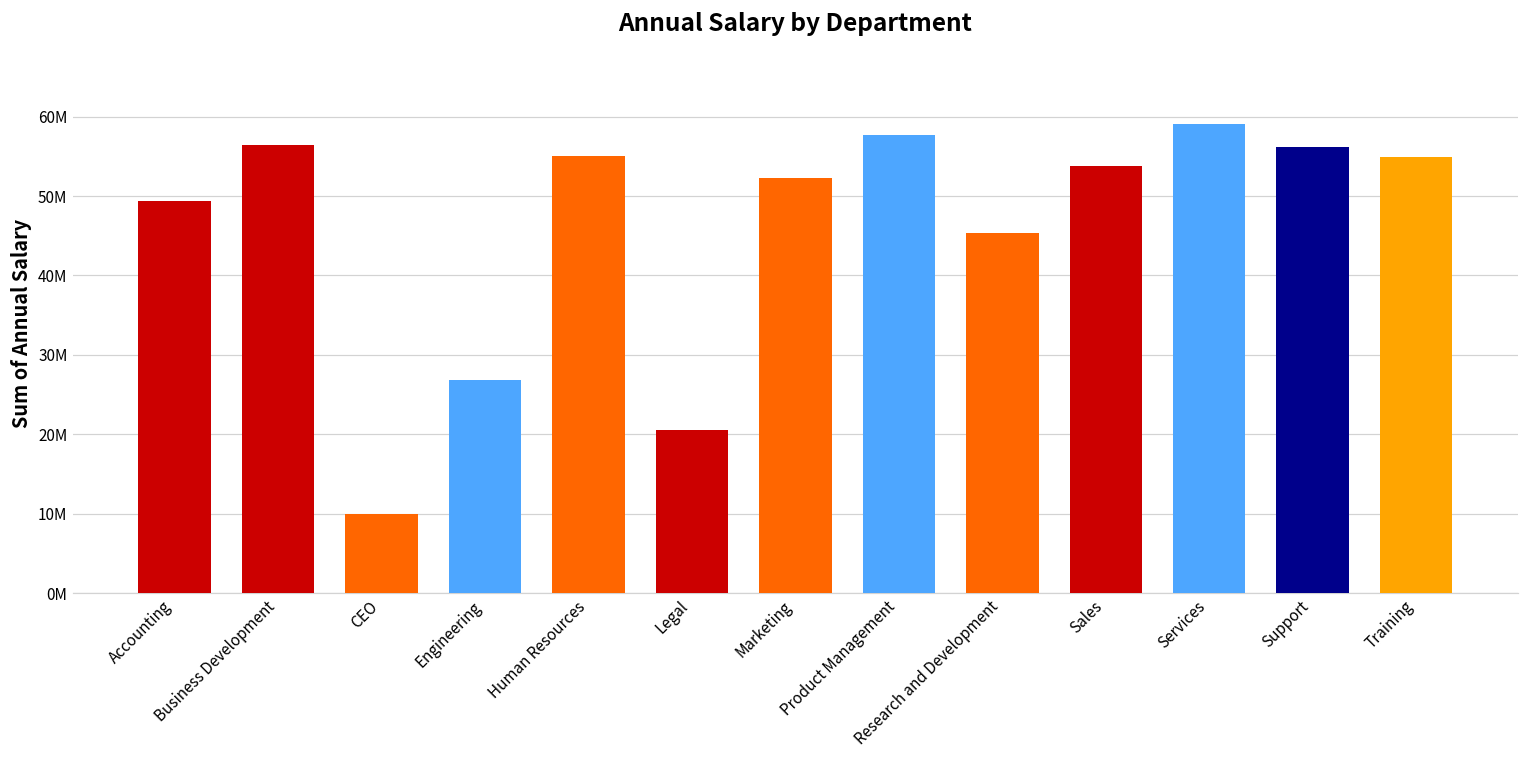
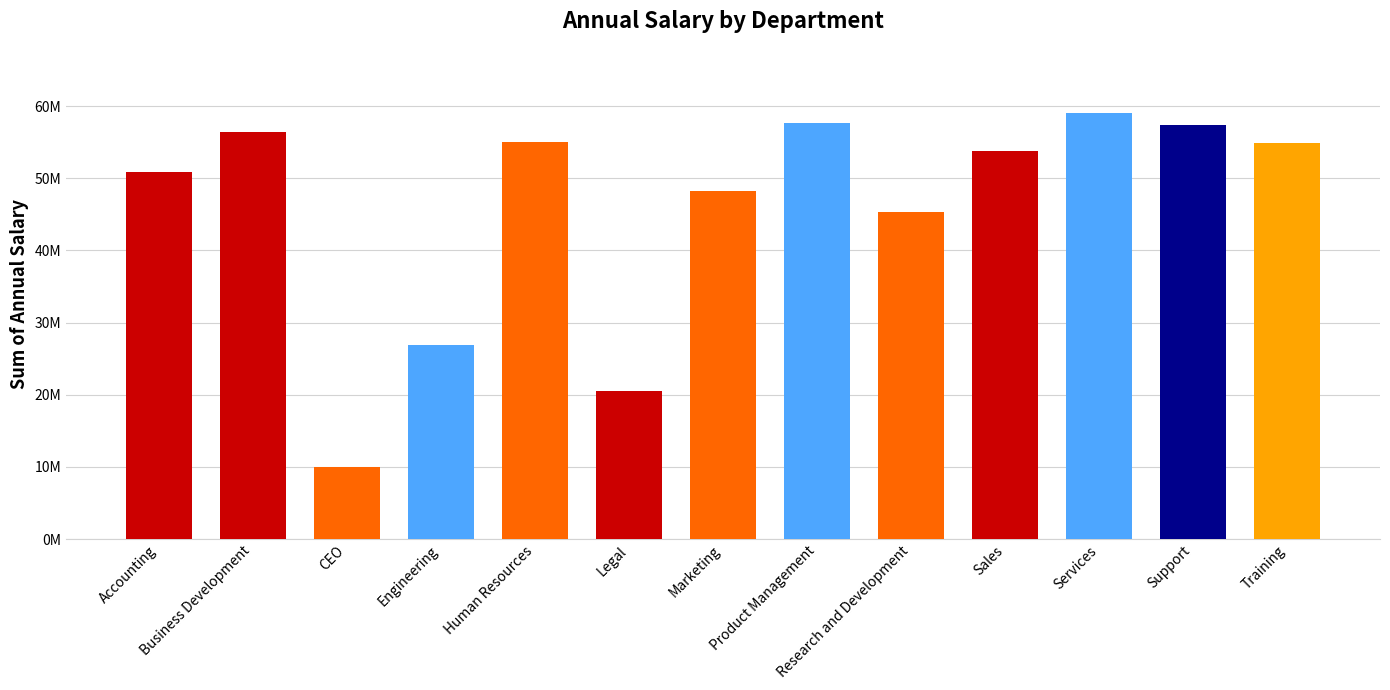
Accounting: 49000000 -> 51000000
Marketing: 52000000 -> 48000000
Support: 56000000 -> 57000000
